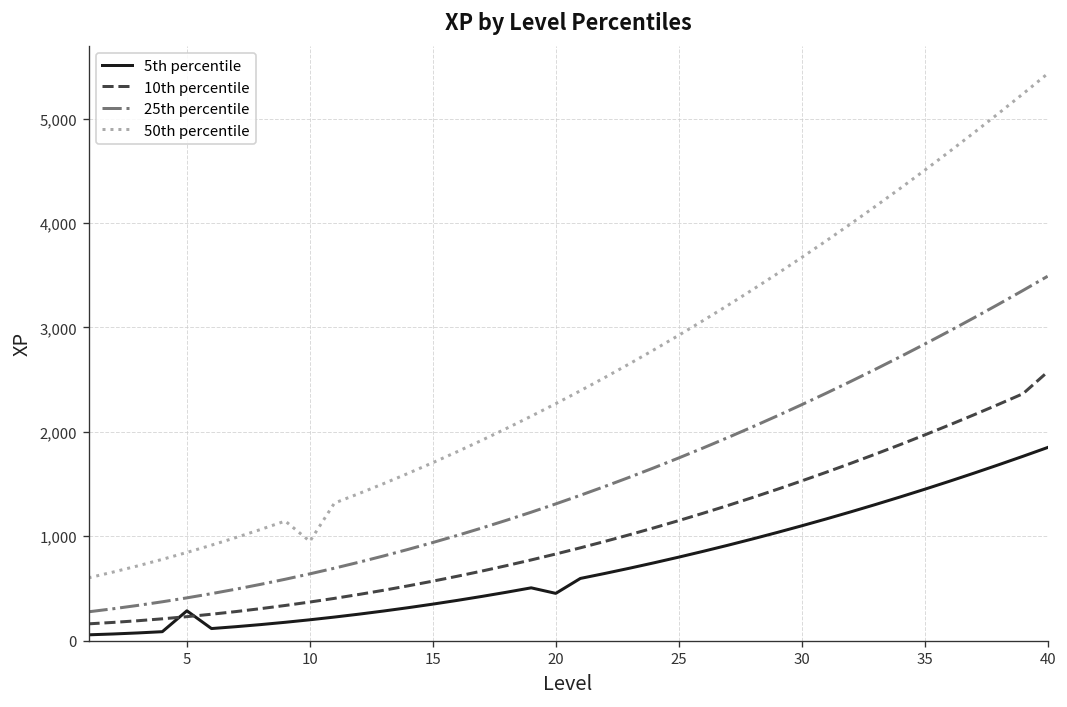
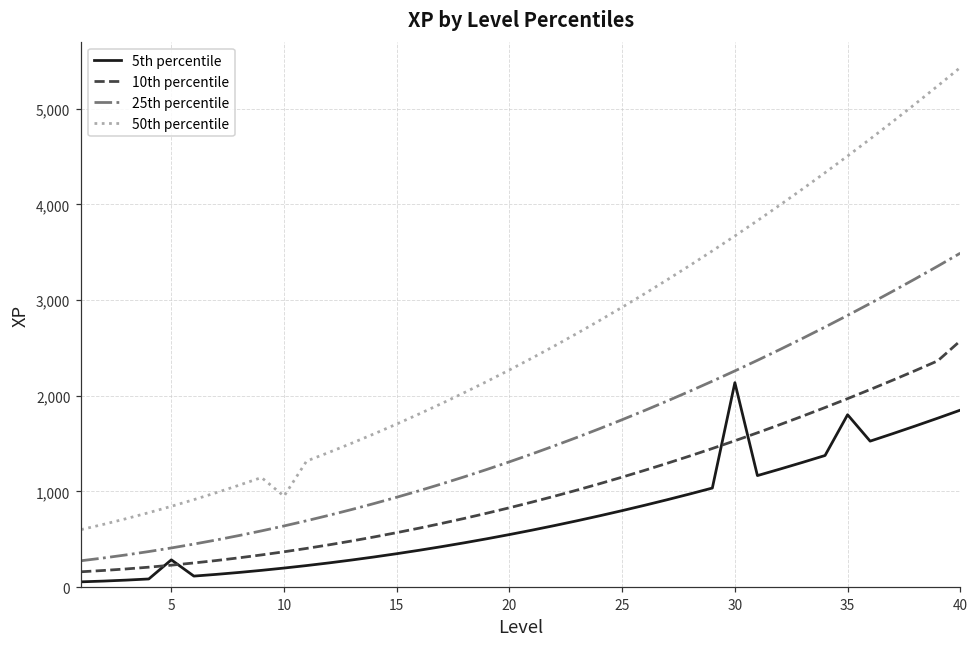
5th percentile, 20: 500 -> 600
5th percentile, 30: 1,100 -> 2,100
5th percentile, 35: 1,500 -> 1,800
